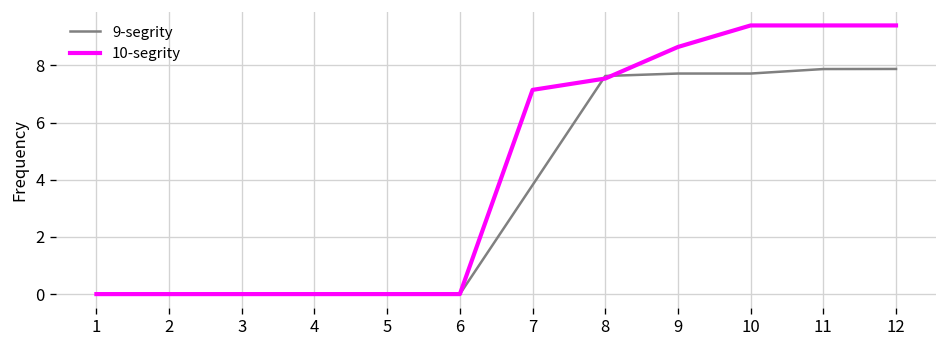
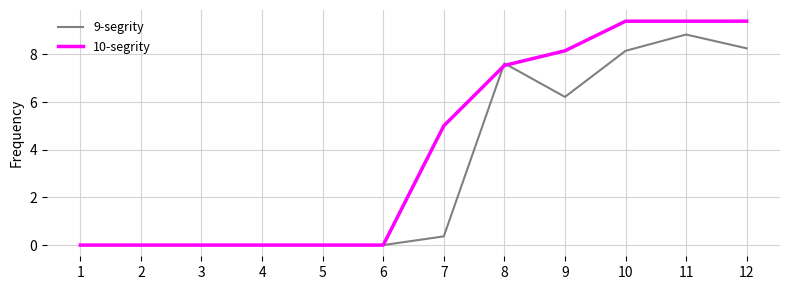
9-segrity, 7: 3.8 -> 0.4
10-segrity, 7: 7.1 -> 5.0
9-segrity, 9: 7.7 -> 6.2
10-segrity, 9: 8.6 -> 8.2
9-segrity, 10: 7.7 -> 8.2
9-segrity, 11: 7.9 -> 8.8
9-segrity, 12: 7.9 -> 8.3
